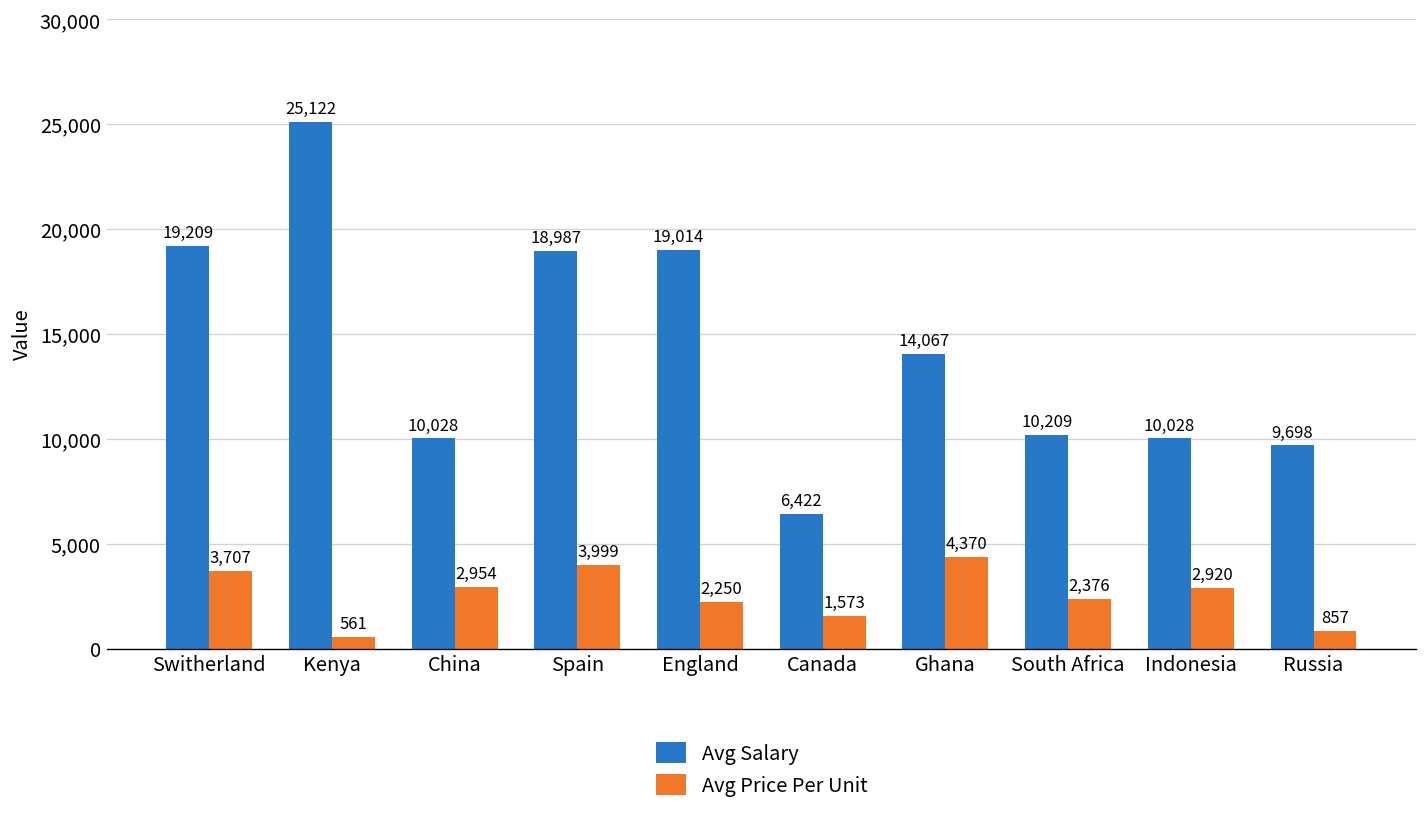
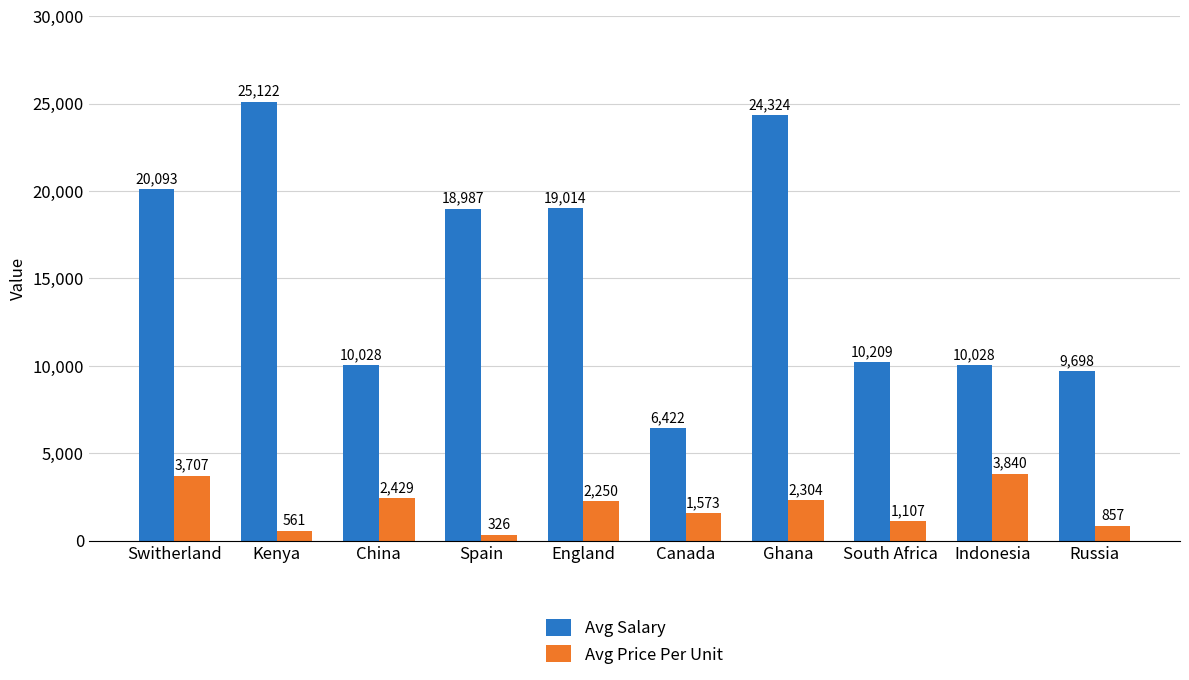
Avg Salary, Switherland: 19,209 -> 20,093
Avg Price Per Unit, China: 2,954 -> 2,429
Avg Price Per Unit, Spain: 3,999 -> 326
Avg Salary, Ghana: 14,067 -> 24,324
Avg Price Per Unit, Ghana: 4,370 -> 2,304
Avg Price Per Unit, South Africa: 2,376 -> 1,107
Avg Price Per Unit, Indonesia: 2,920 -> 3,840
